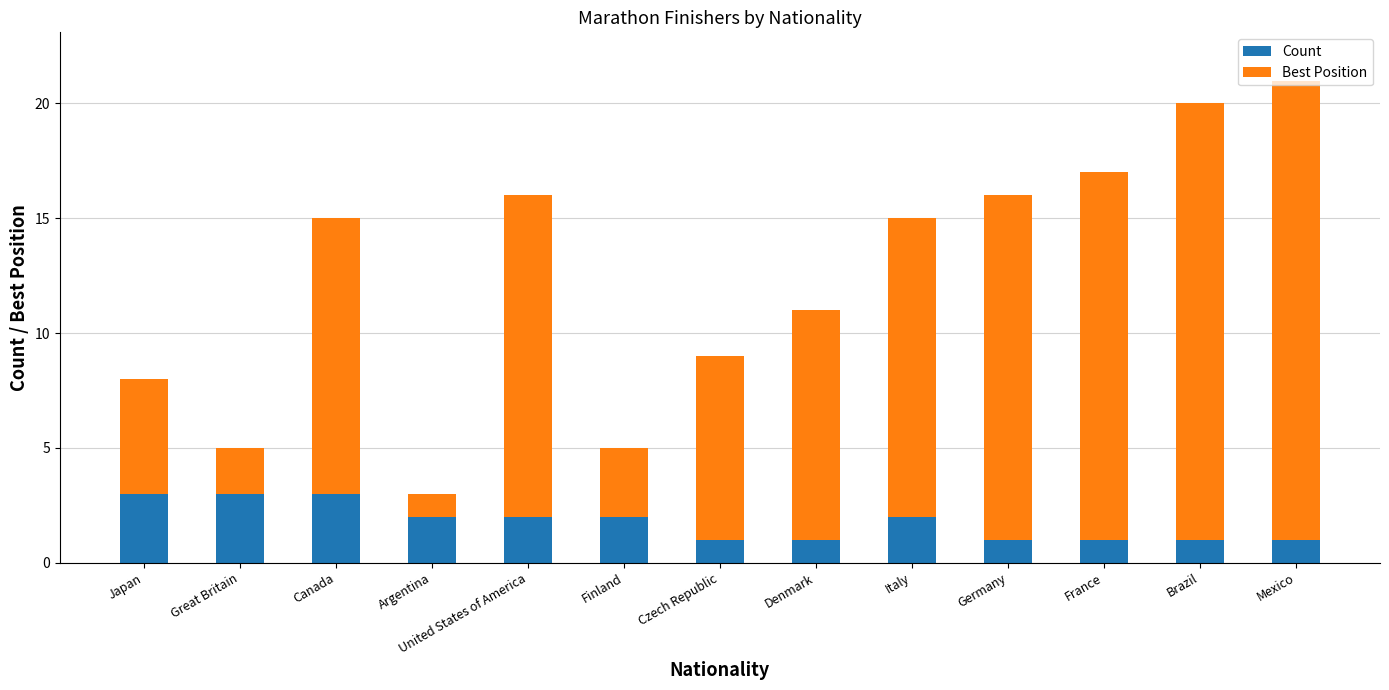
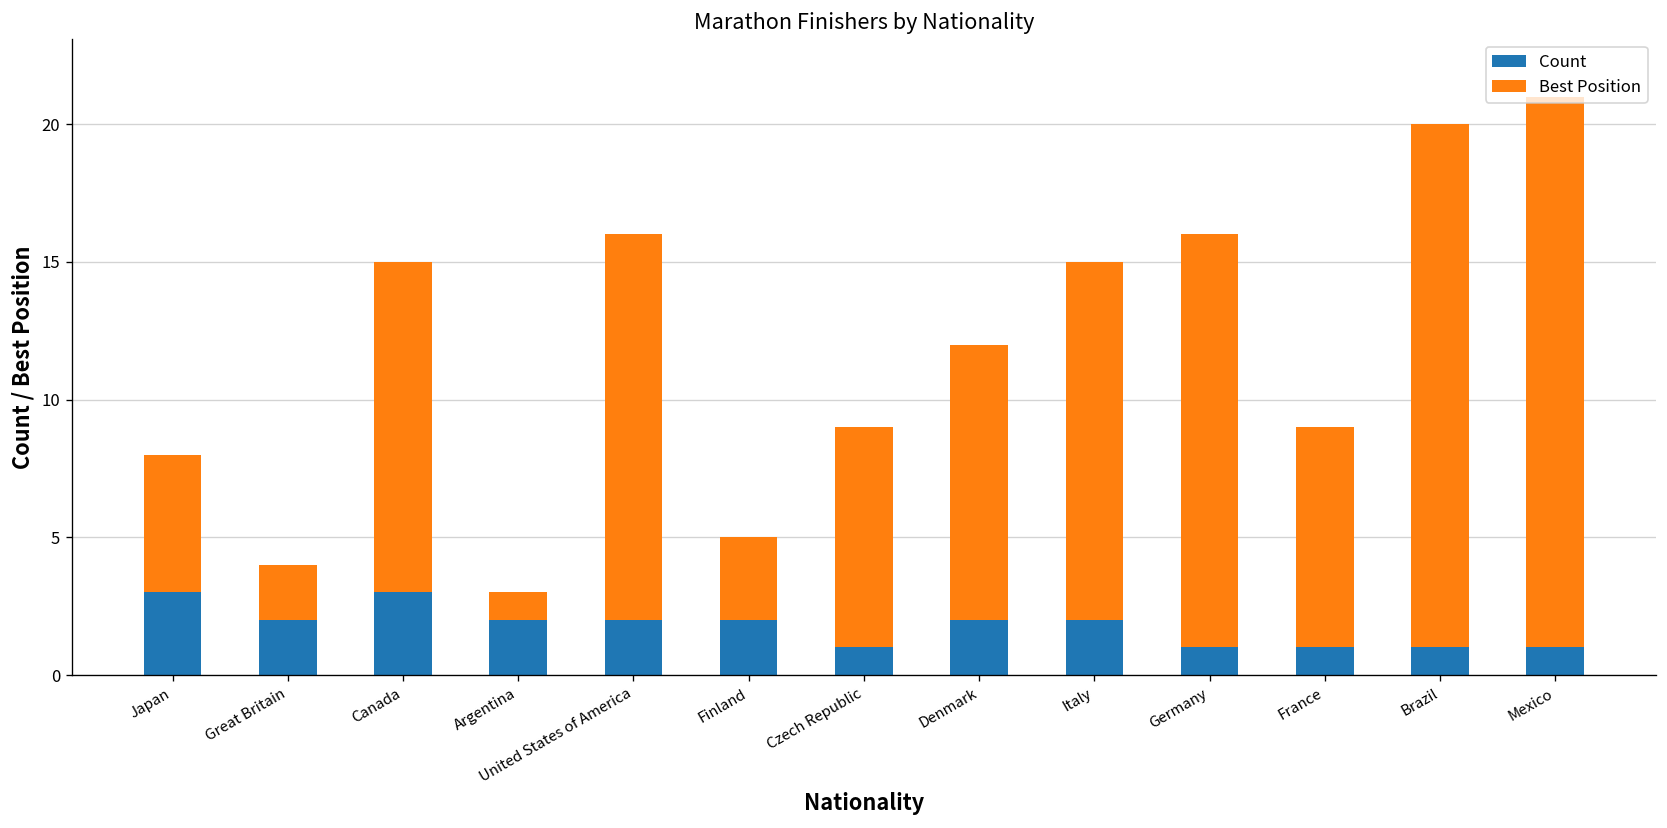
Count, Great Britain: 3 -> 2
Count, Denmark: 1 -> 2
Best Position, France: 16 -> 8
